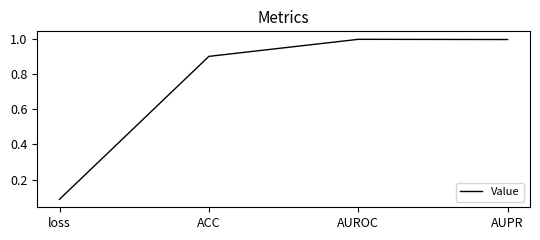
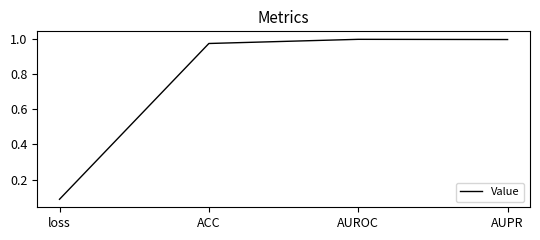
ACC: 0.90 -> 0.97
